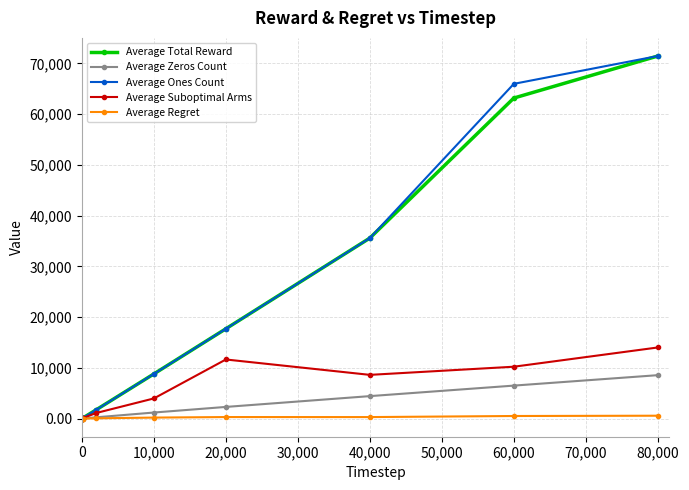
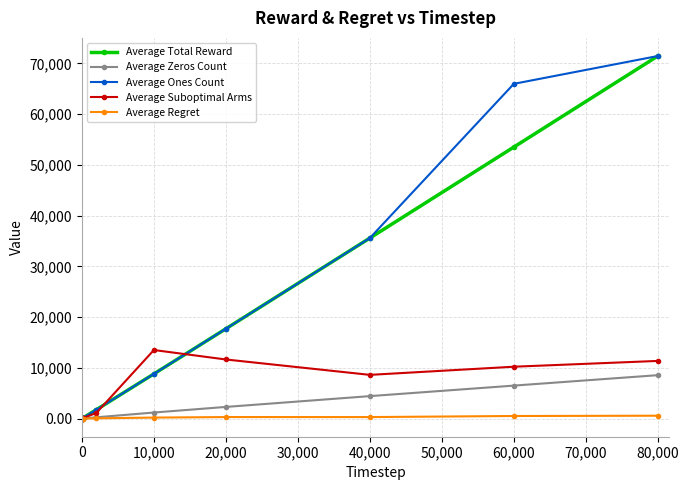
Average Suboptimal Arms, 10,000: 4,000 -> 14,000
Average Total Reward, 60,000: 63,000 -> 54,000
Average Suboptimal Arms, 80,000: 14,000 -> 11,000
